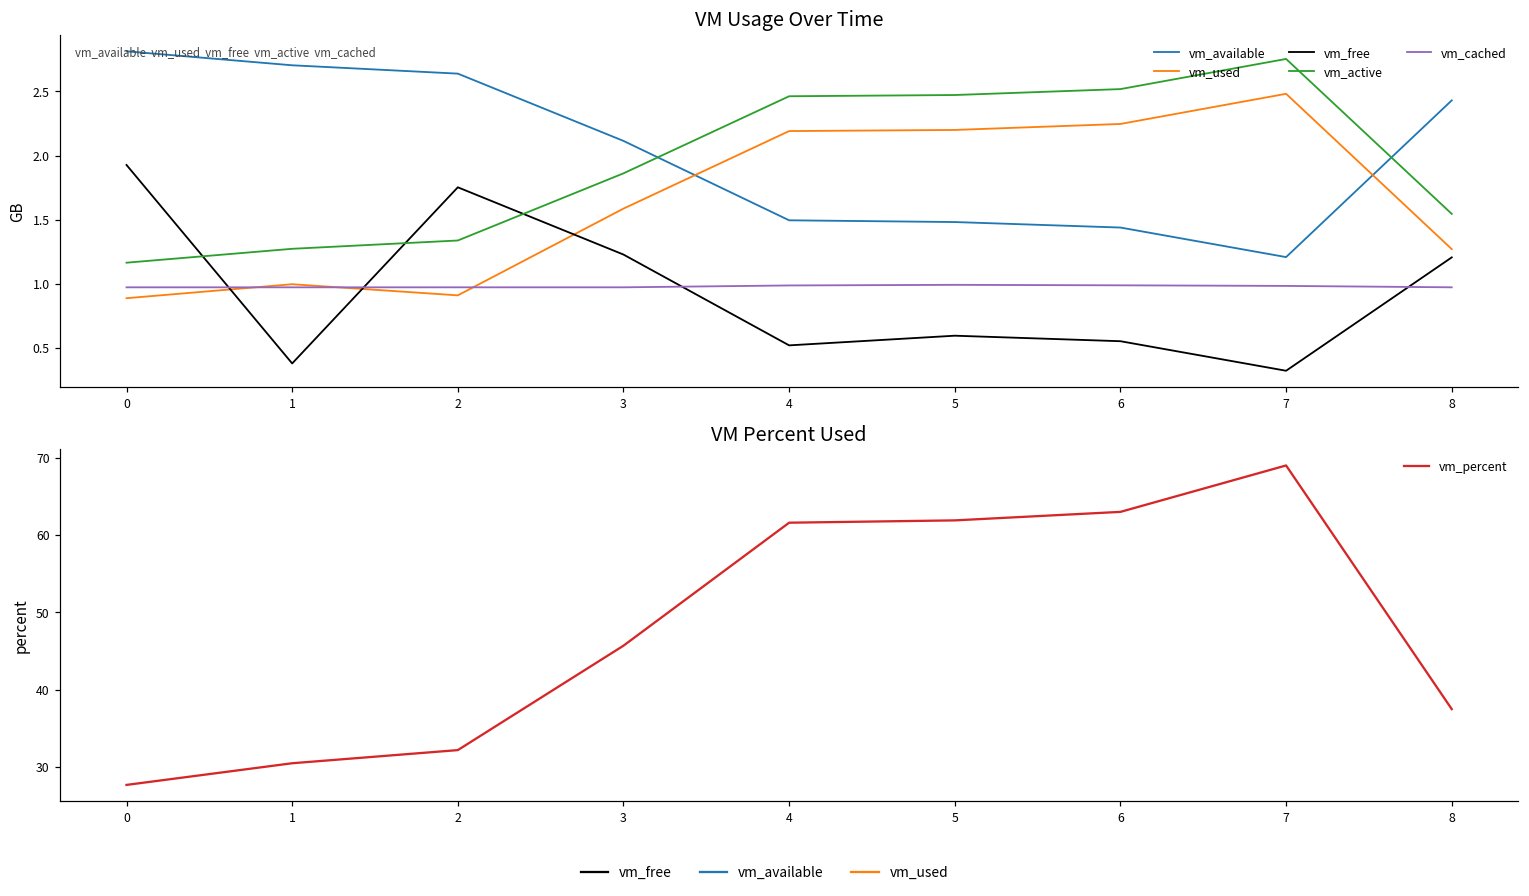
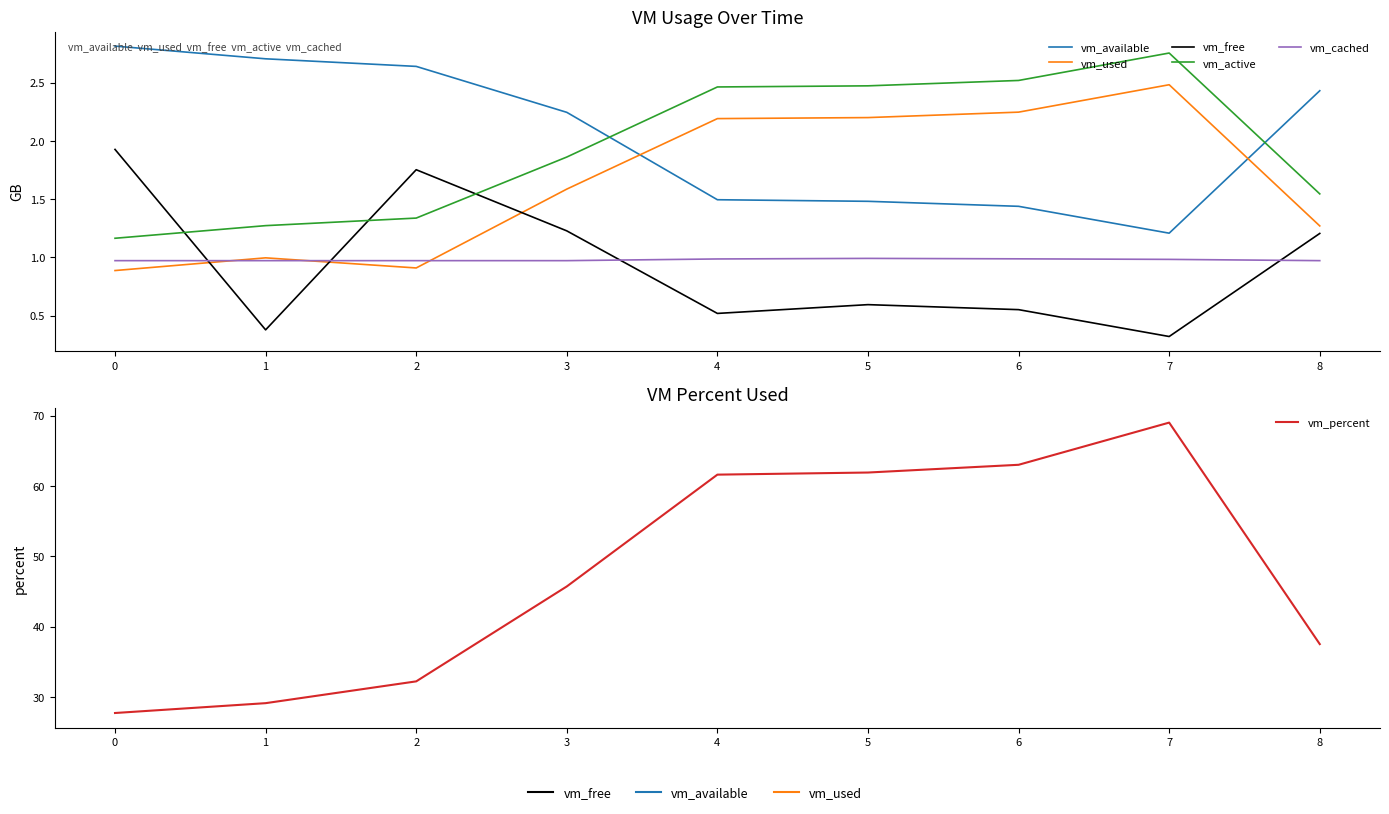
VM Usage Over Time, vm_available, 3: 2.11 -> 2.24
VM Percent Used, 1: 31 -> 29
